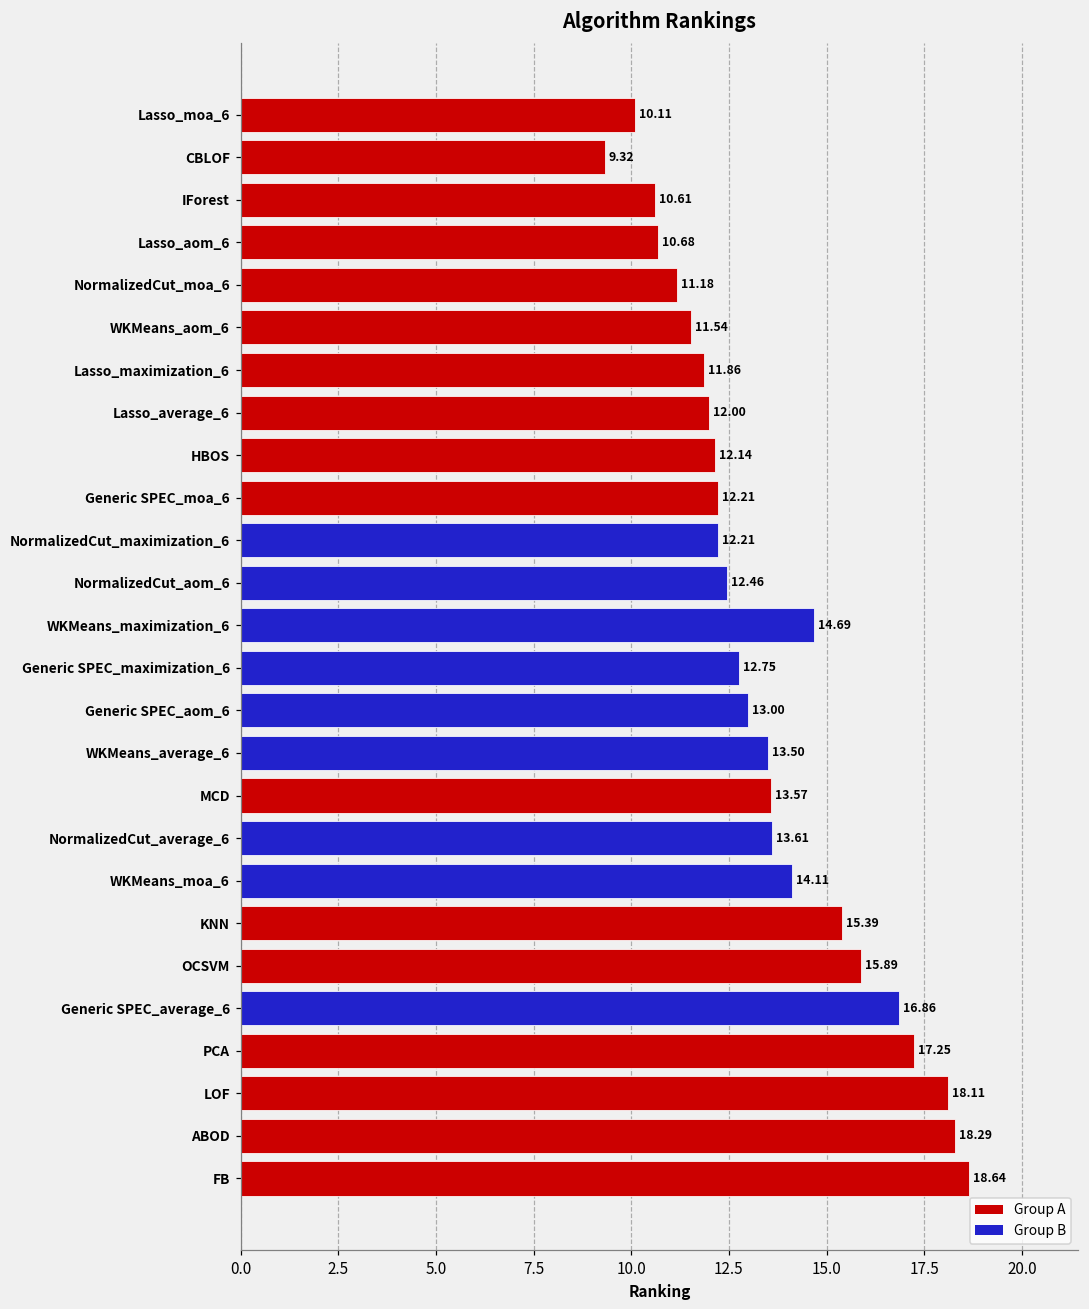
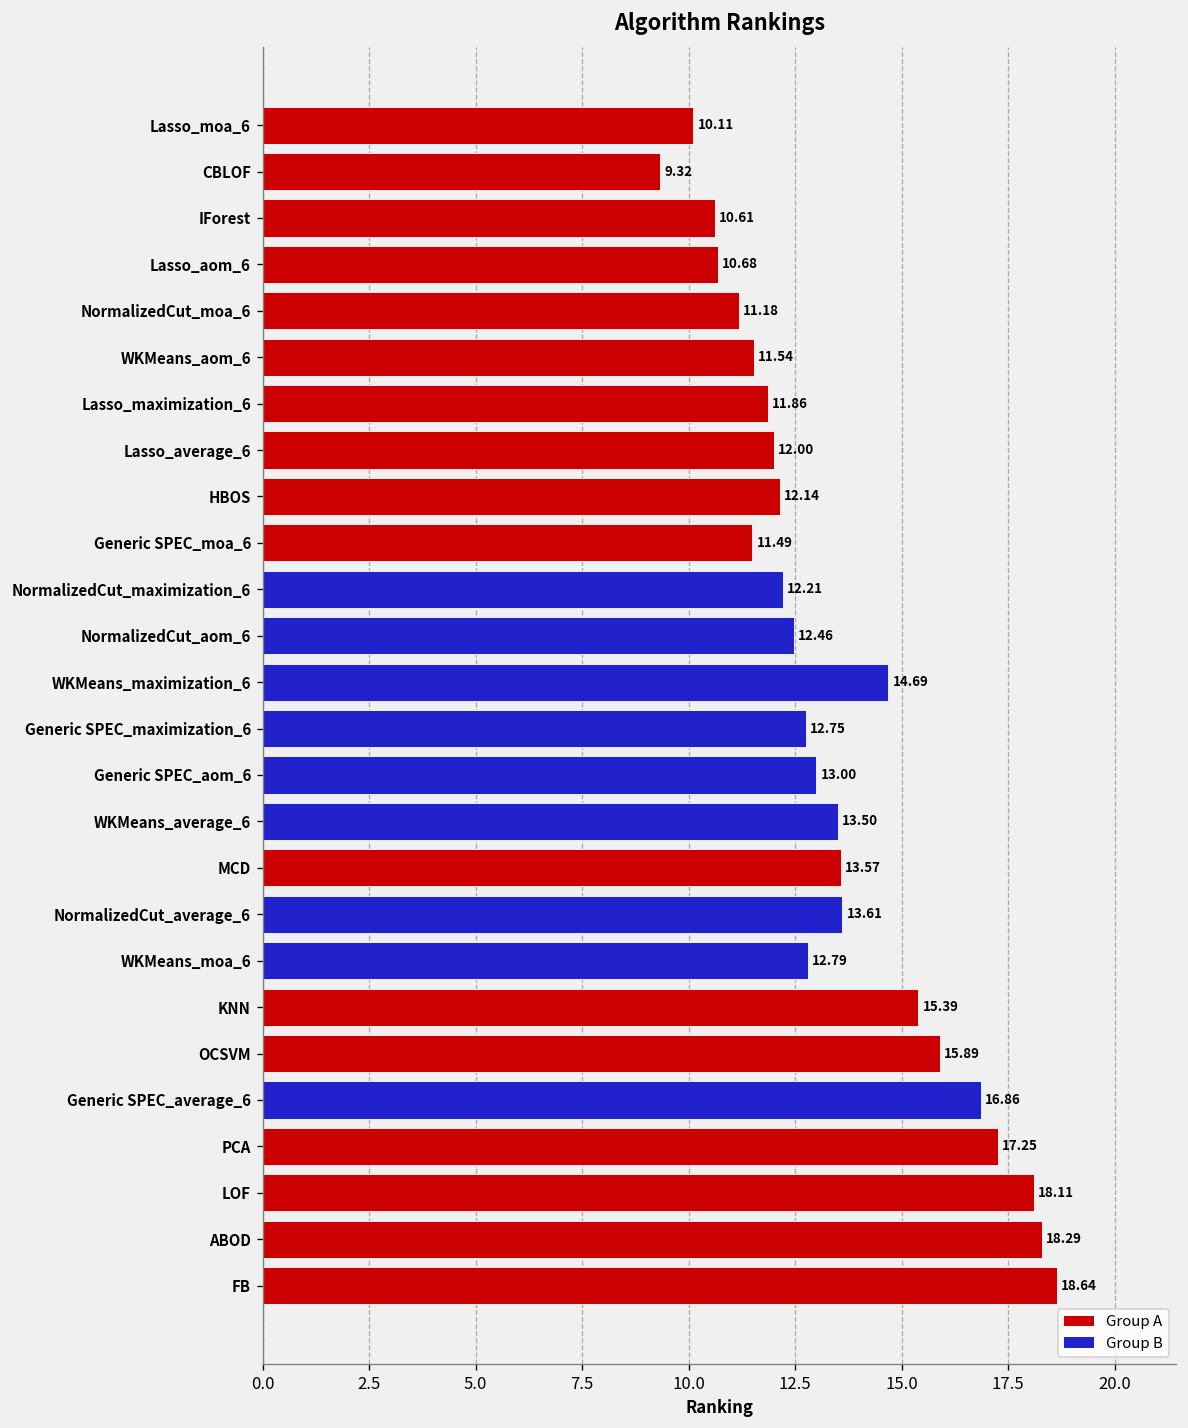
Generic SPEC_moa_6: 12.21 -> 11.49
WKMeans_moa_6: 14.11 -> 12.79
